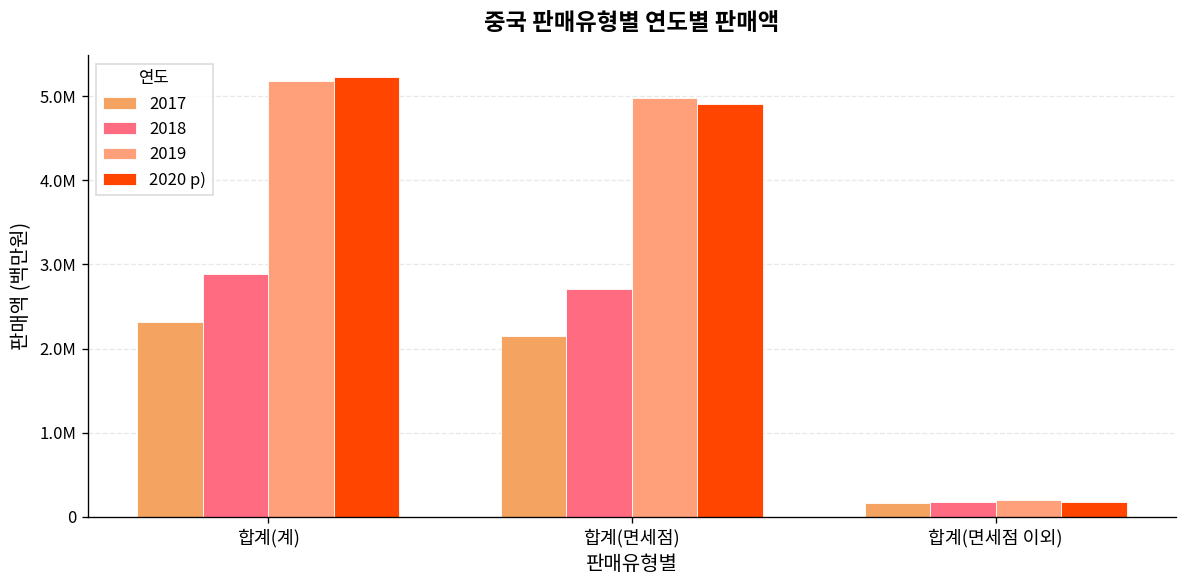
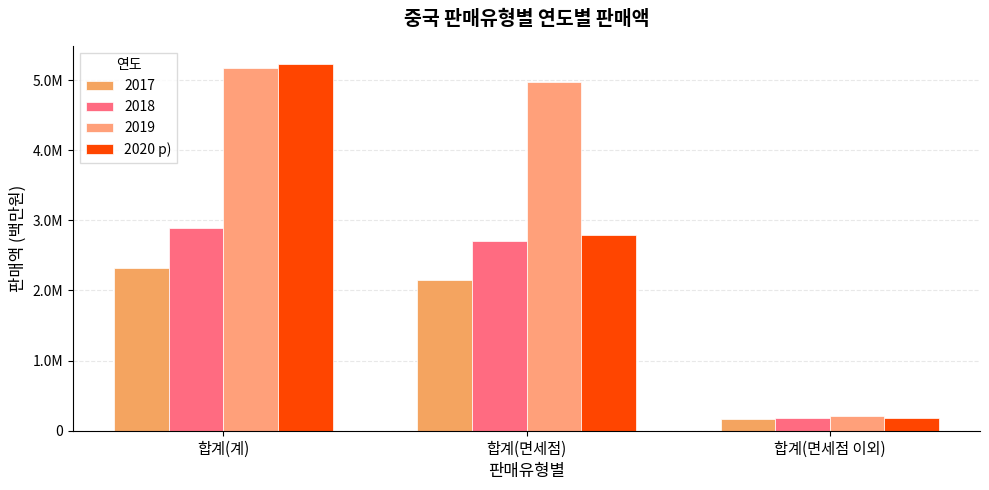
2020 p), 합계(면세점): 4900000 -> 2800000
